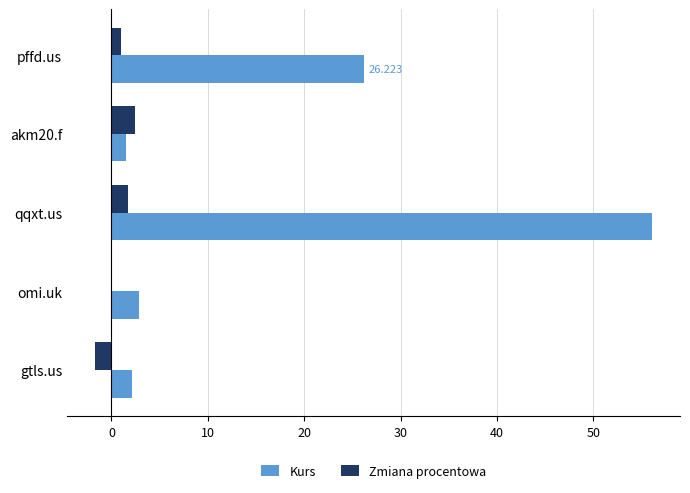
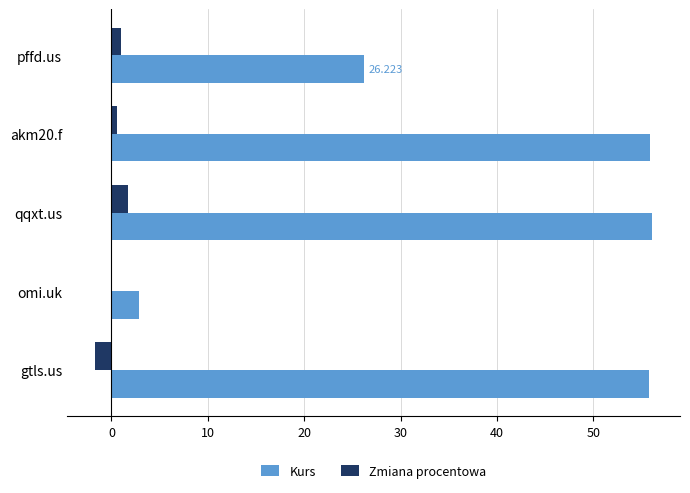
Zmiana procentowa, akm20.f: 2 -> 1
Kurs, akm20.f: 1 -> 56
Kurs, gtls.us: 2 -> 56
